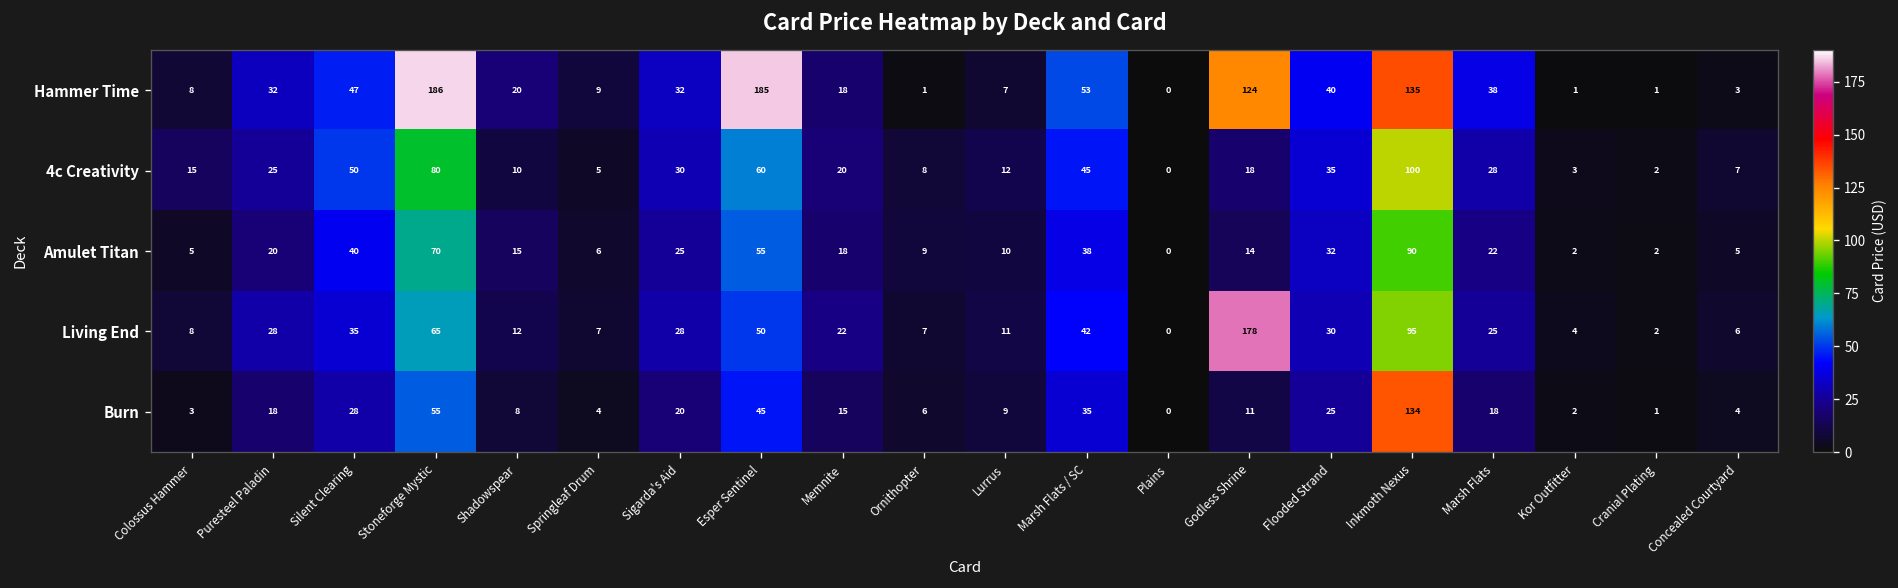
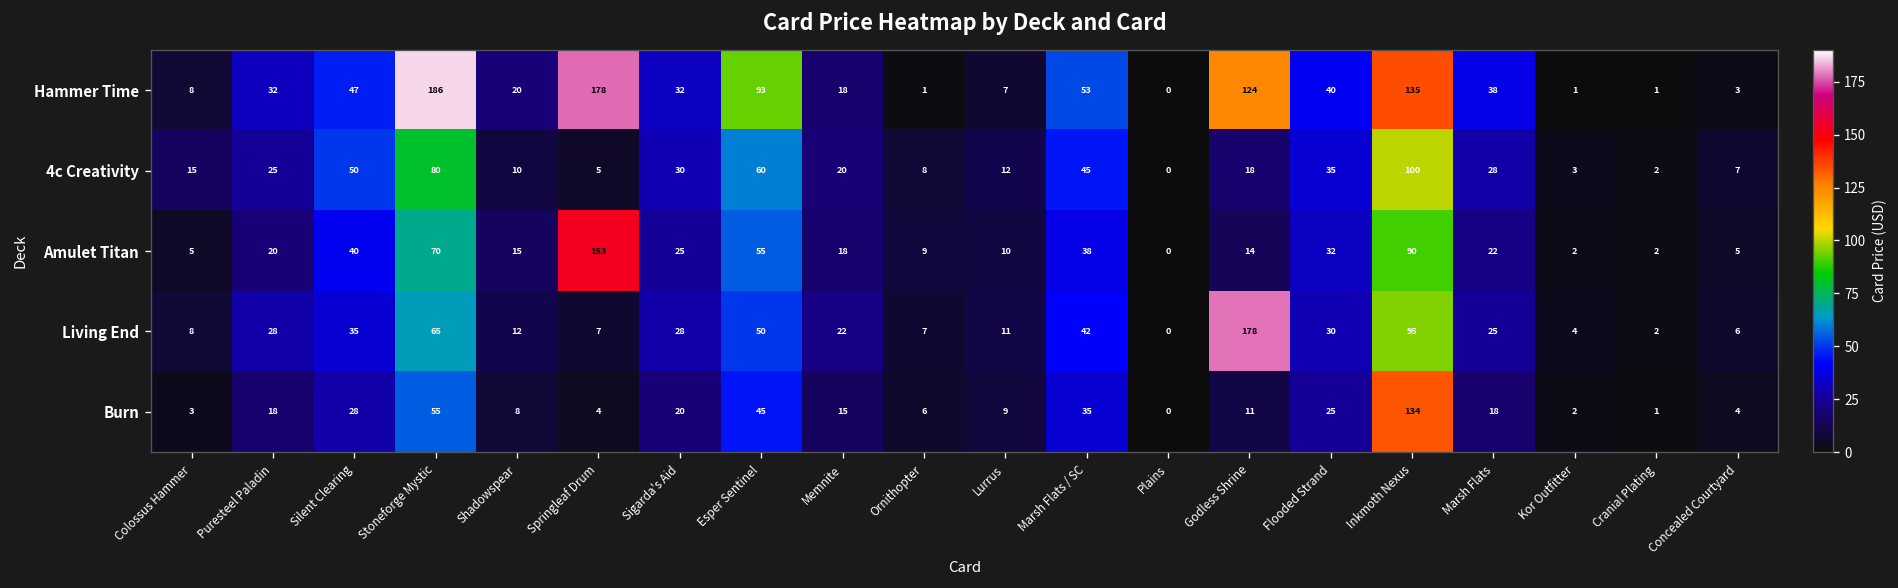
Hammer Time, Springleaf Drum: 9 -> 178
Hammer Time, Esper Sentinel: 185 -> 93
Amulet Titan, Springleaf Drum: 6 -> 153
